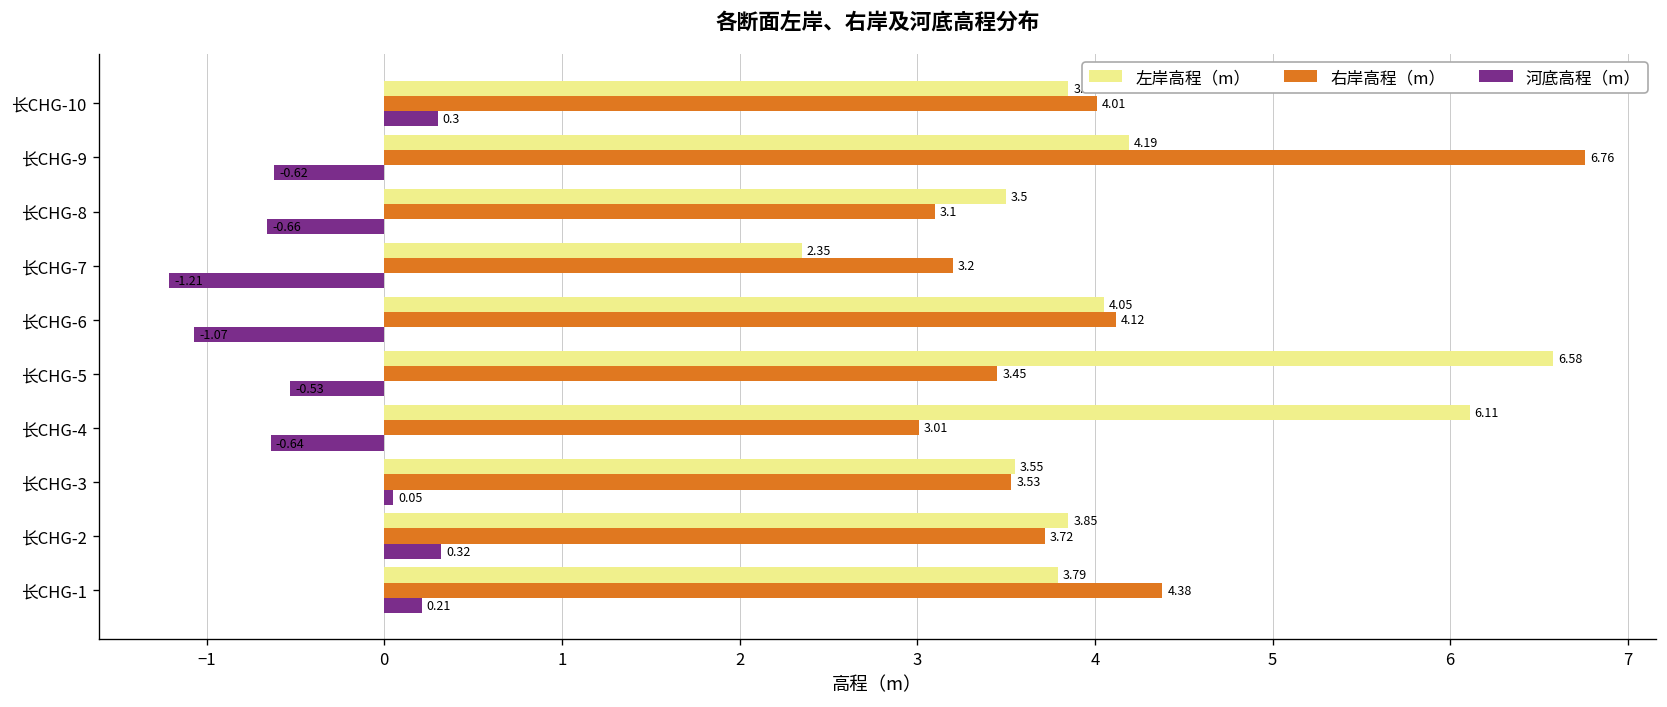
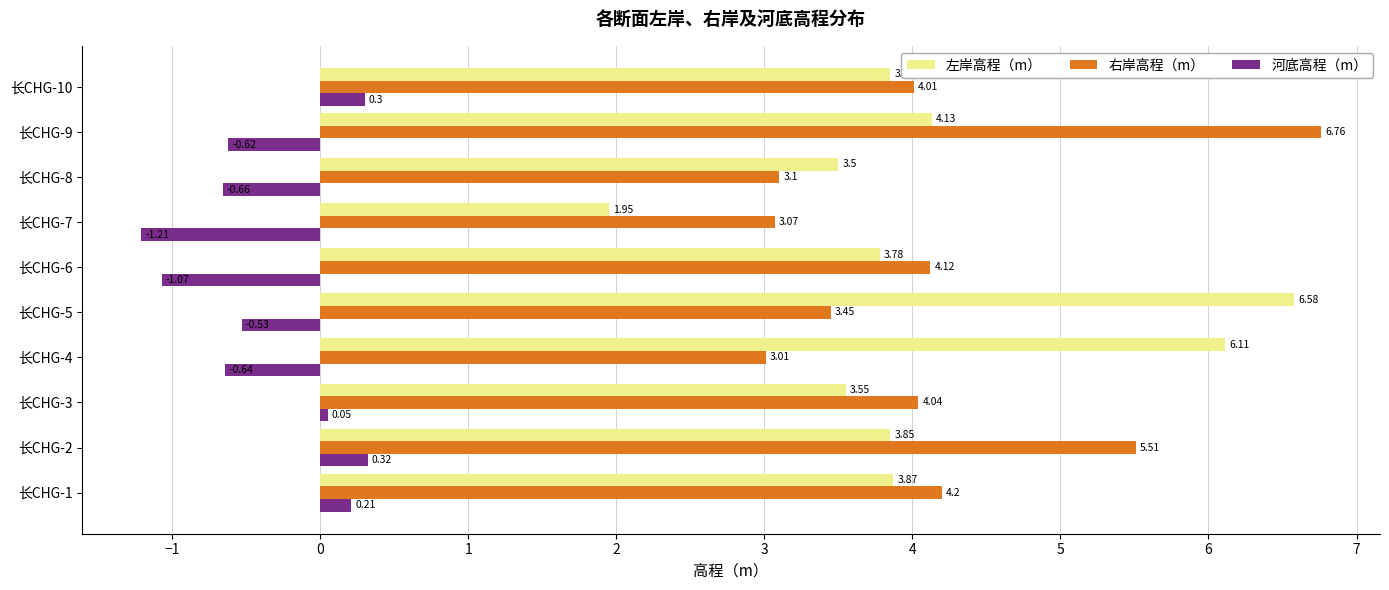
左岸高程（m）, 长CHG-9: 4.19 -> 4.13
左岸高程（m）, 长CHG-7: 2.35 -> 1.95
右岸高程（m）, 长CHG-7: 3.2 -> 3.07
左岸高程（m）, 长CHG-6: 4.05 -> 3.78
右岸高程（m）, 长CHG-3: 3.53 -> 4.04
右岸高程（m）, 长CHG-2: 3.72 -> 5.51
左岸高程（m）, 长CHG-1: 3.79 -> 3.87
右岸高程（m）, 长CHG-1: 4.38 -> 4.2
